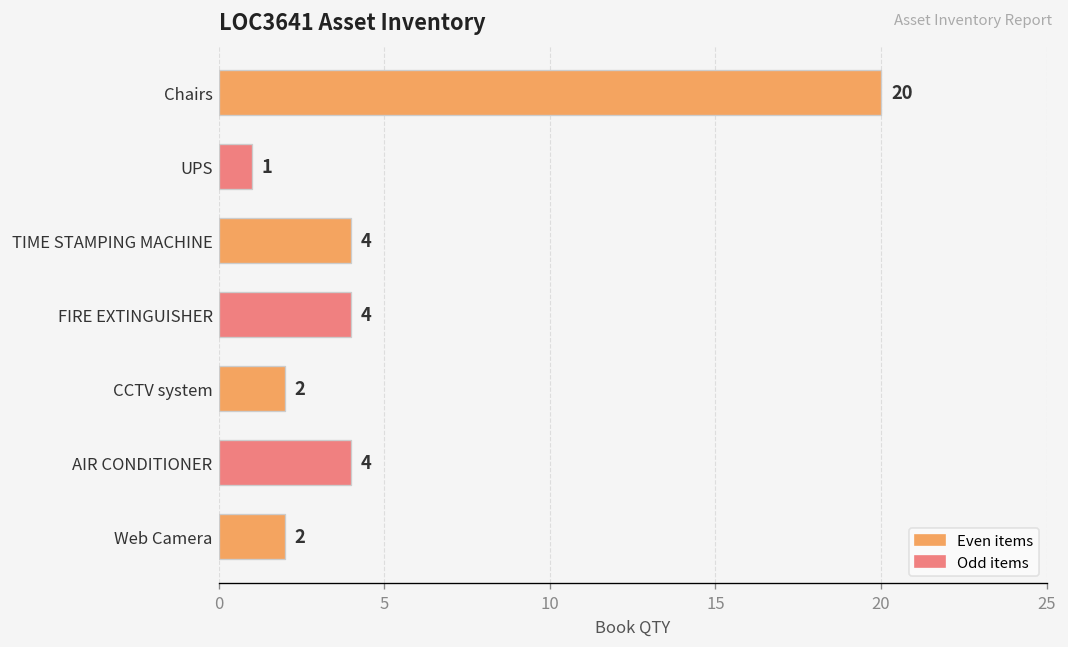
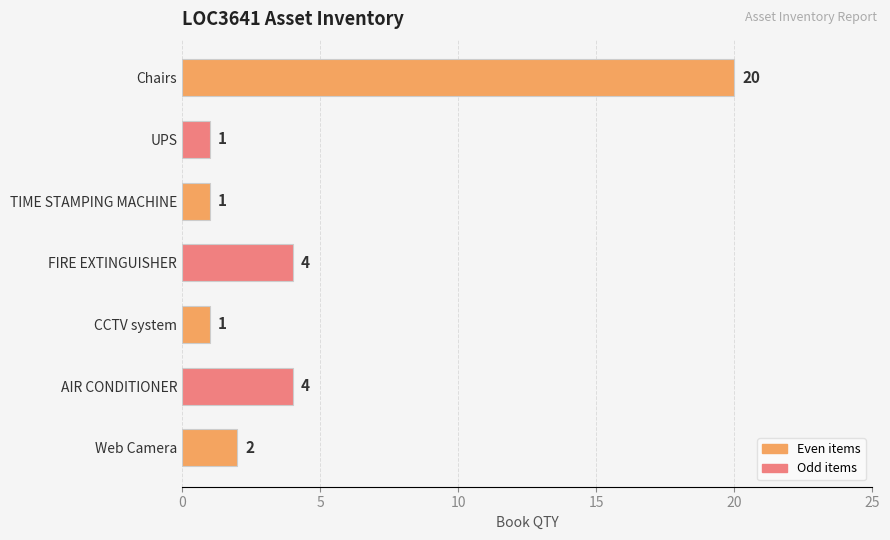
TIME STAMPING MACHINE: 4 -> 1
CCTV system: 2 -> 1
